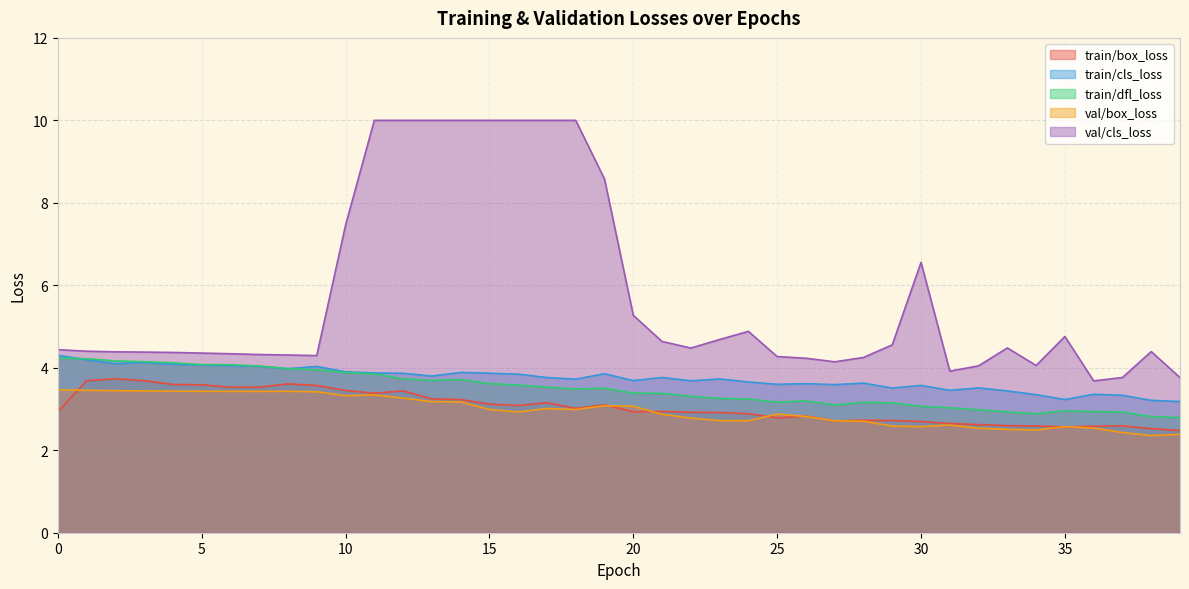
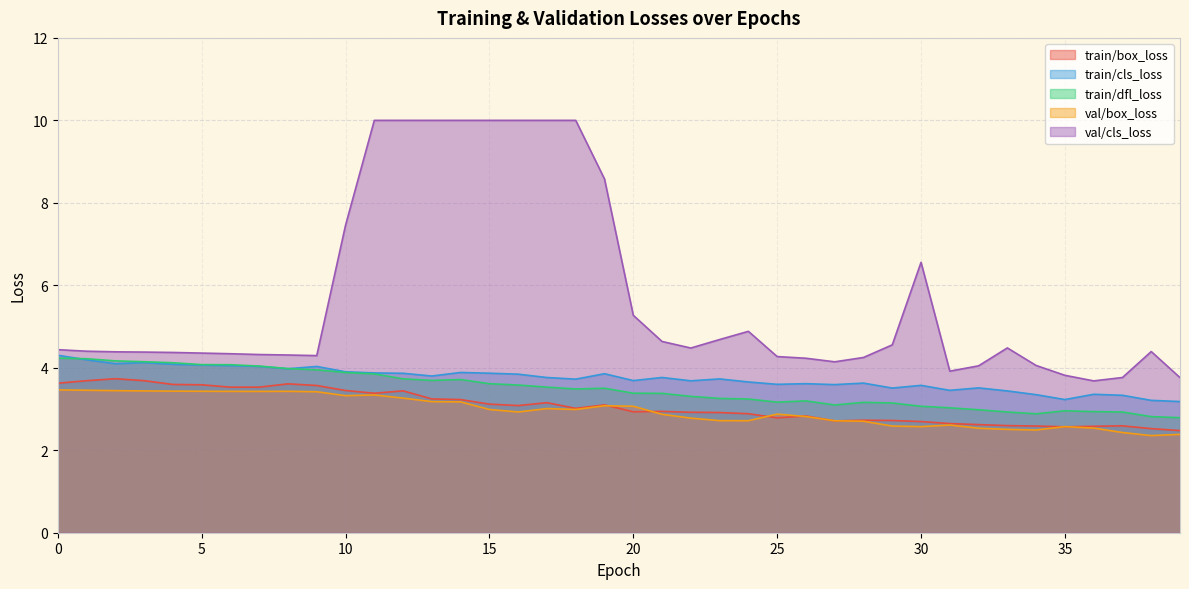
train/box_loss, 0: 2.9 -> 3.6
val/cls_loss, 35: 4.8 -> 3.8
